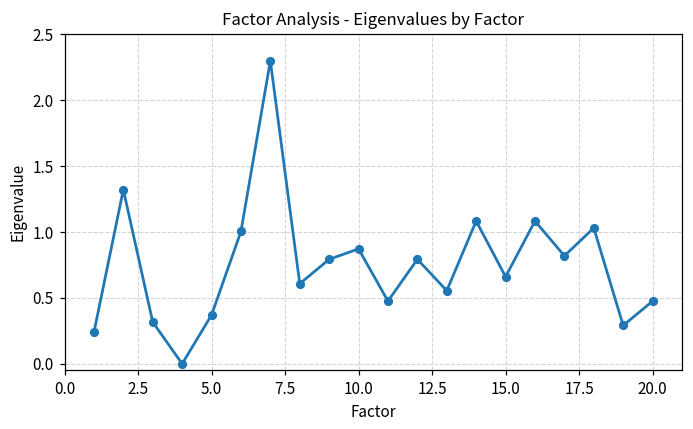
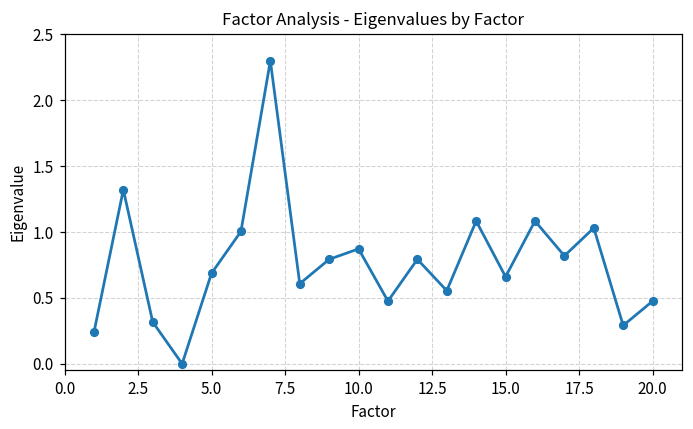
5.0: 0.37 -> 0.69
